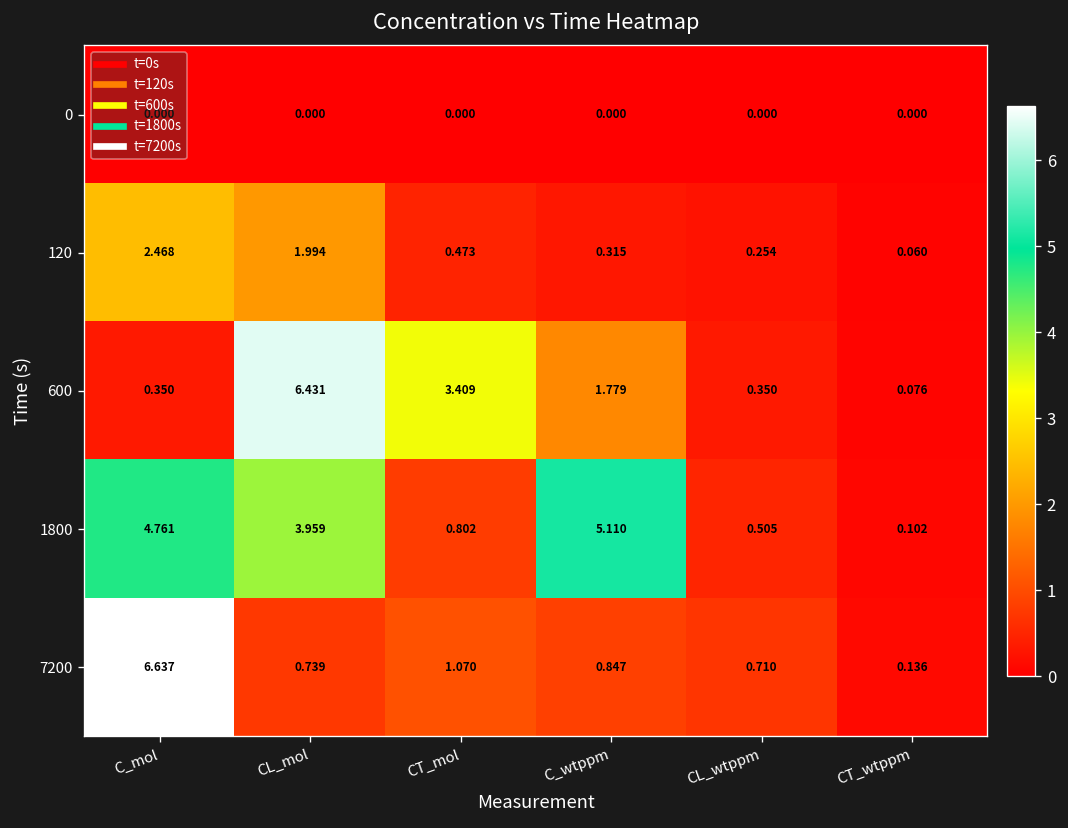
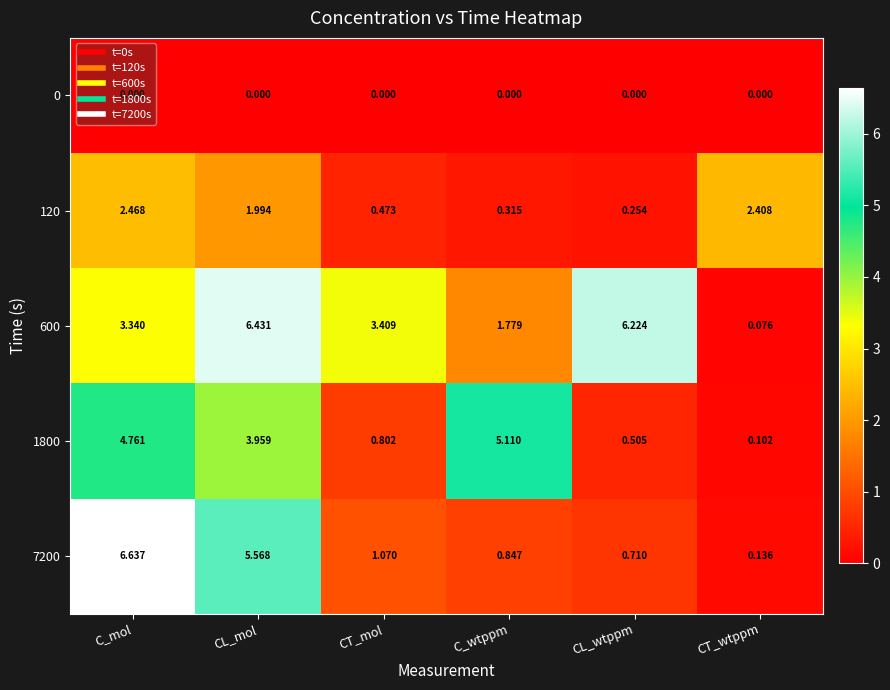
120, CT_wtppm: 0.060 -> 2.408
600, C_mol: 0.350 -> 3.340
600, CL_wtppm: 0.350 -> 6.224
7200, CL_mol: 0.739 -> 5.568
